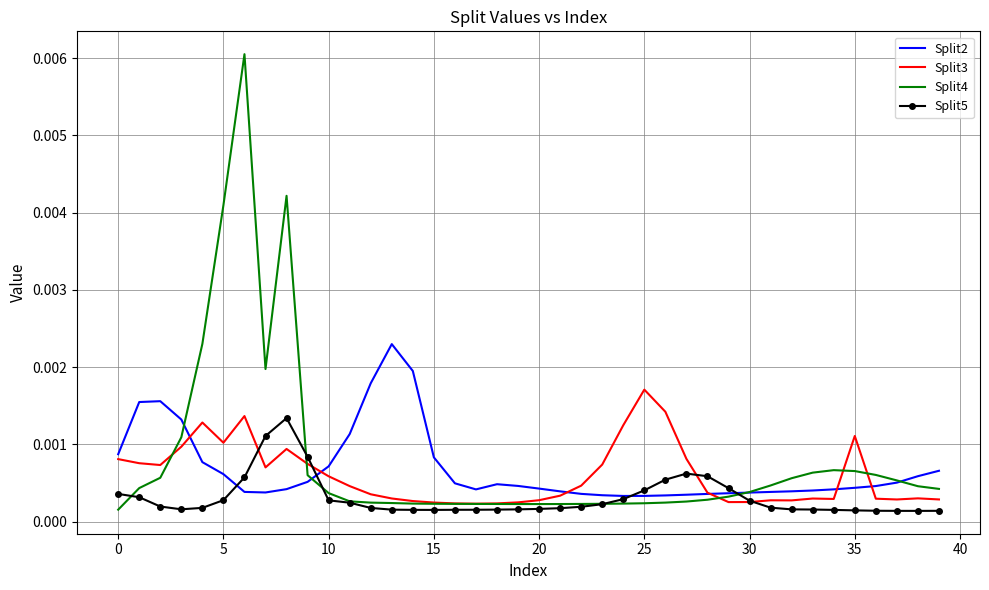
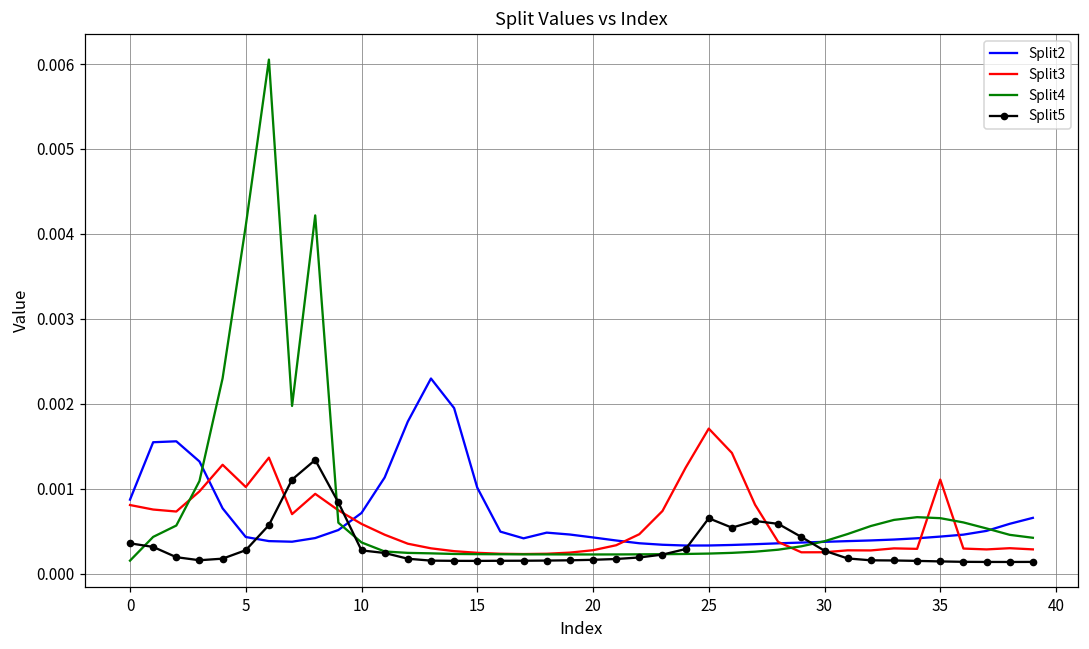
Split2, 5: 0.0006 -> 0.0004
Split2, 15: 0.0008 -> 0.0010
Split5, 25: 0.0004 -> 0.0007
